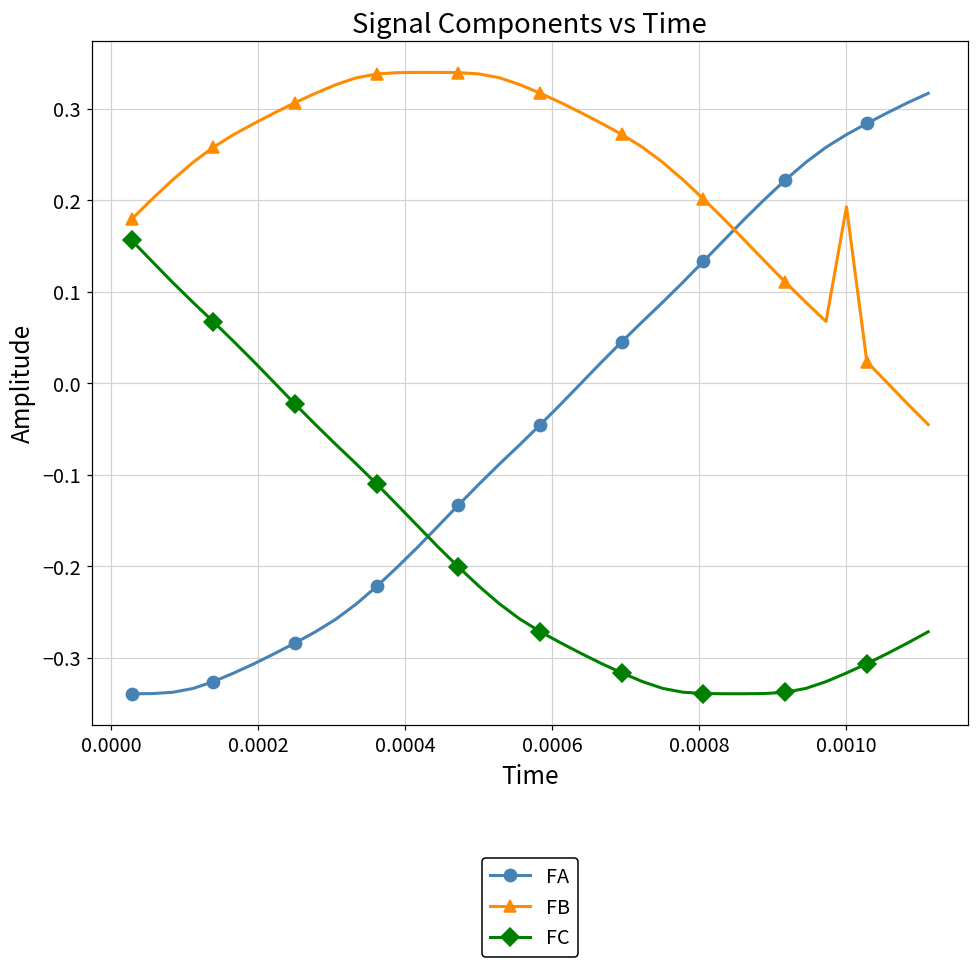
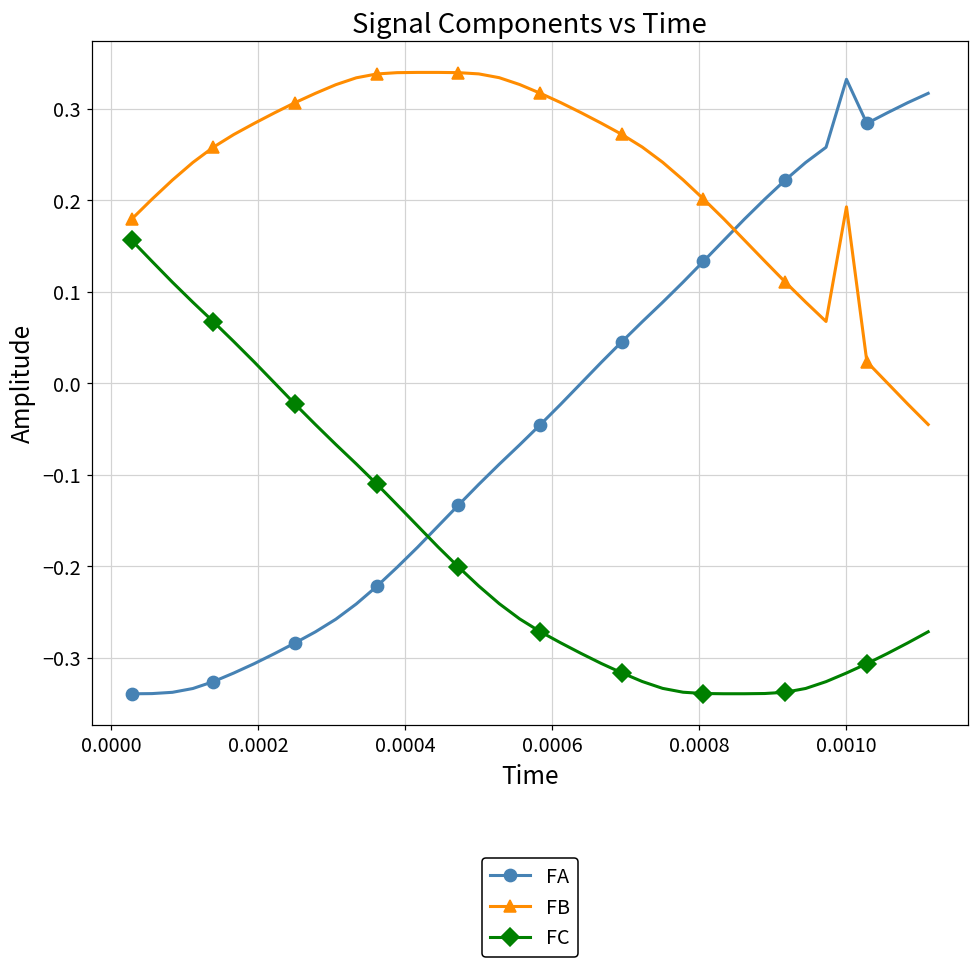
FA, 0.0010: 0.27 -> 0.33
